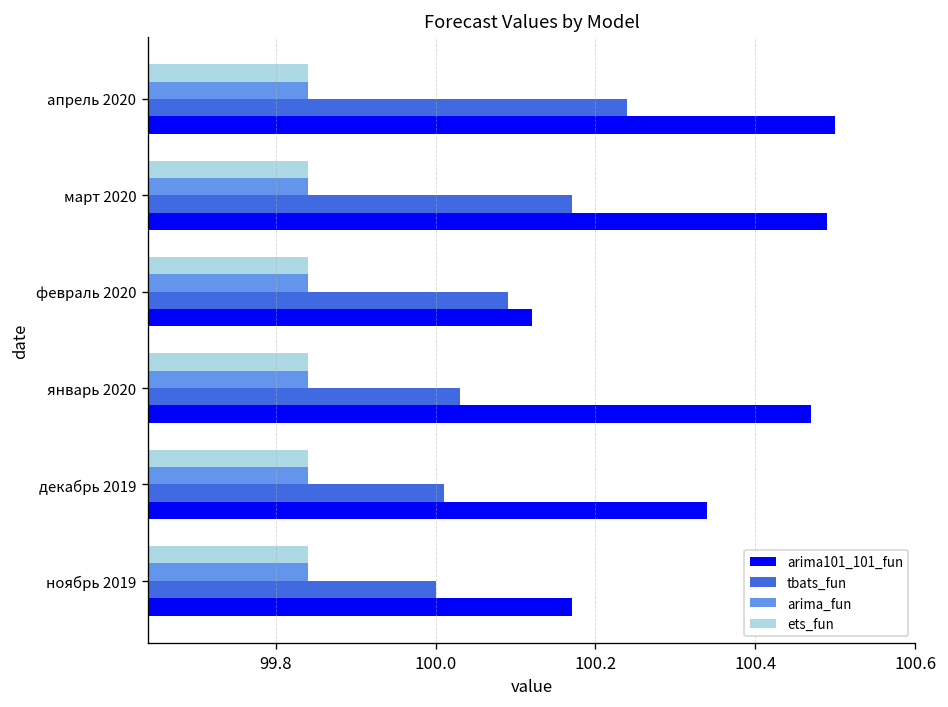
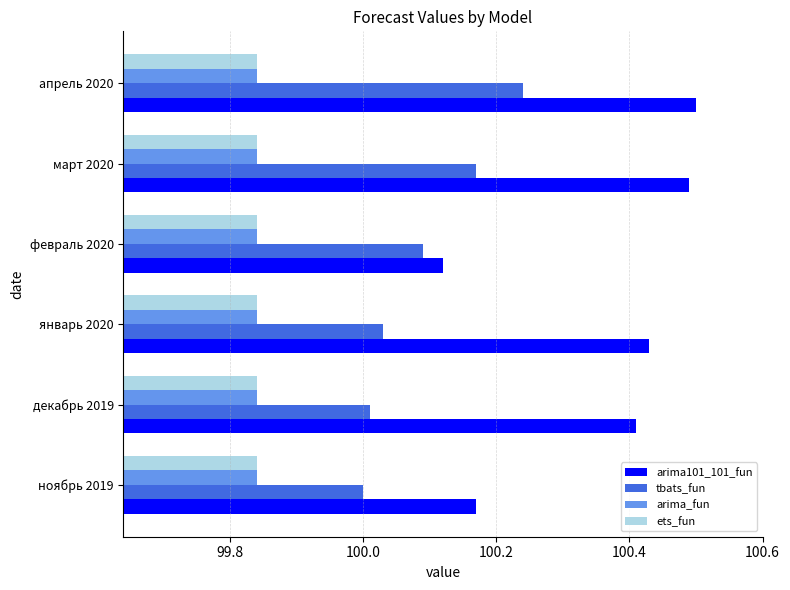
arima101_101_fun, январь 2020: 100.47 -> 100.43
arima101_101_fun, декабрь 2019: 100.34 -> 100.41
